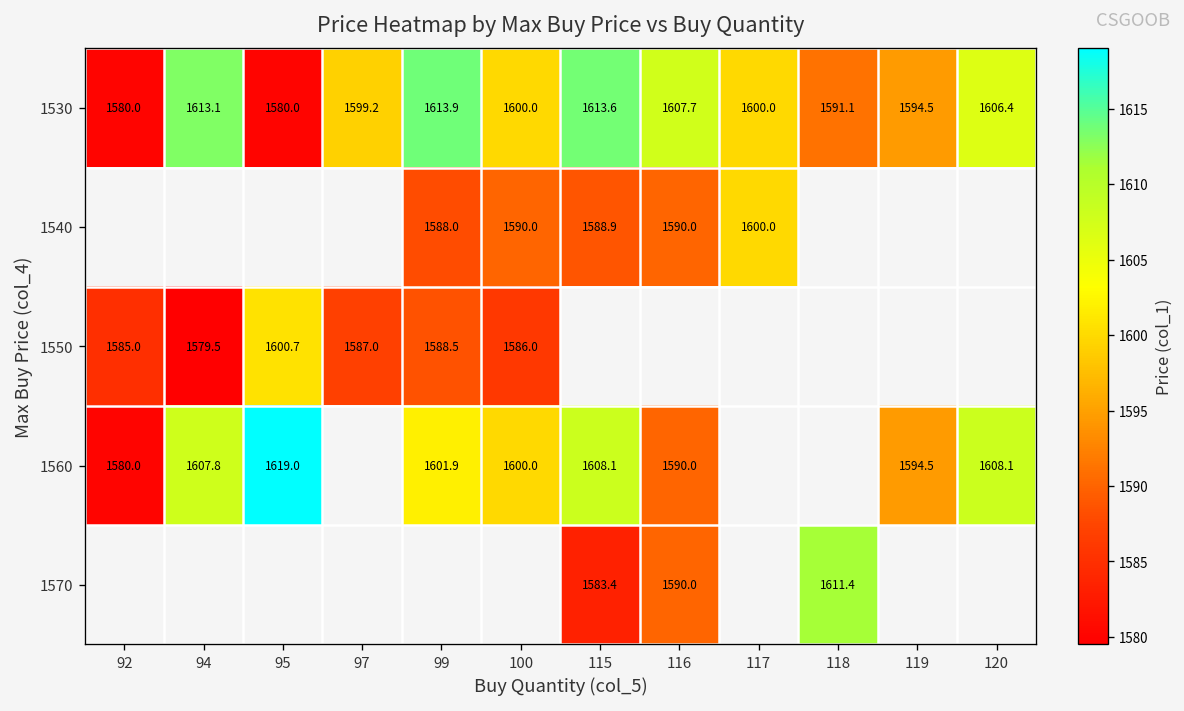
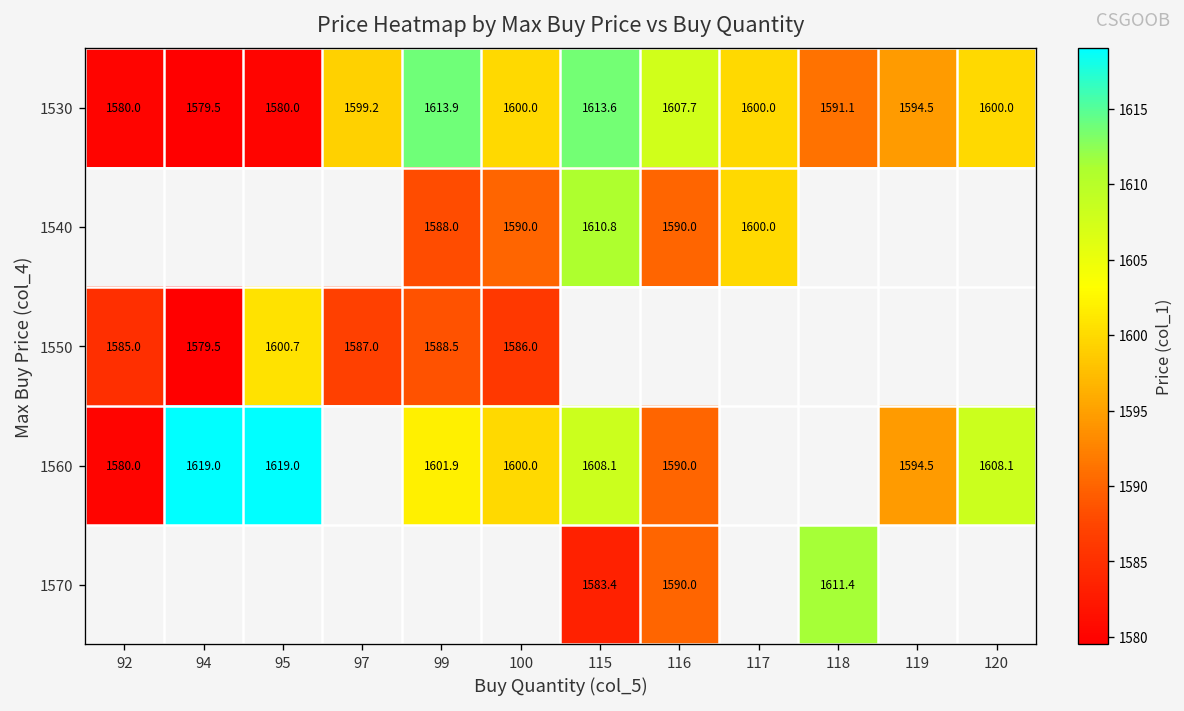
1530, 94: 1613.1 -> 1579.5
1530, 120: 1606.4 -> 1600.0
1540, 115: 1588.9 -> 1610.8
1560, 94: 1607.8 -> 1619.0
